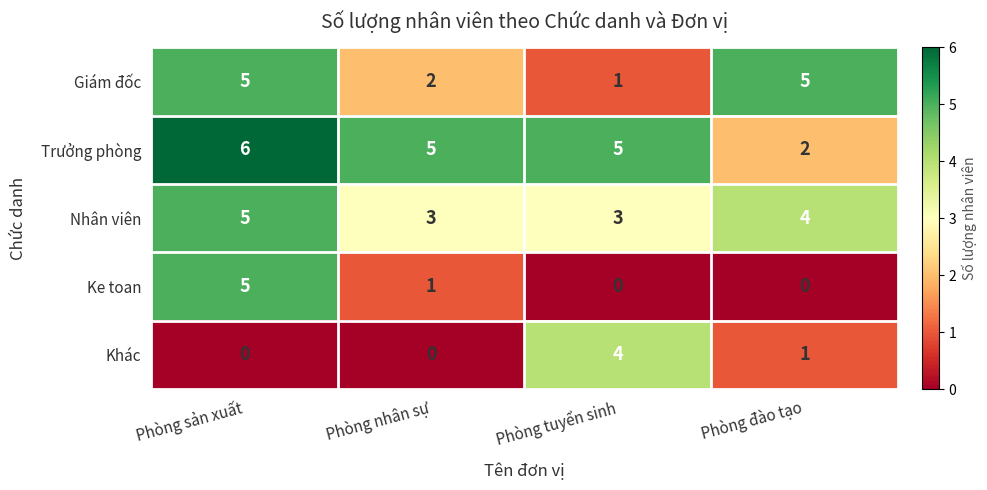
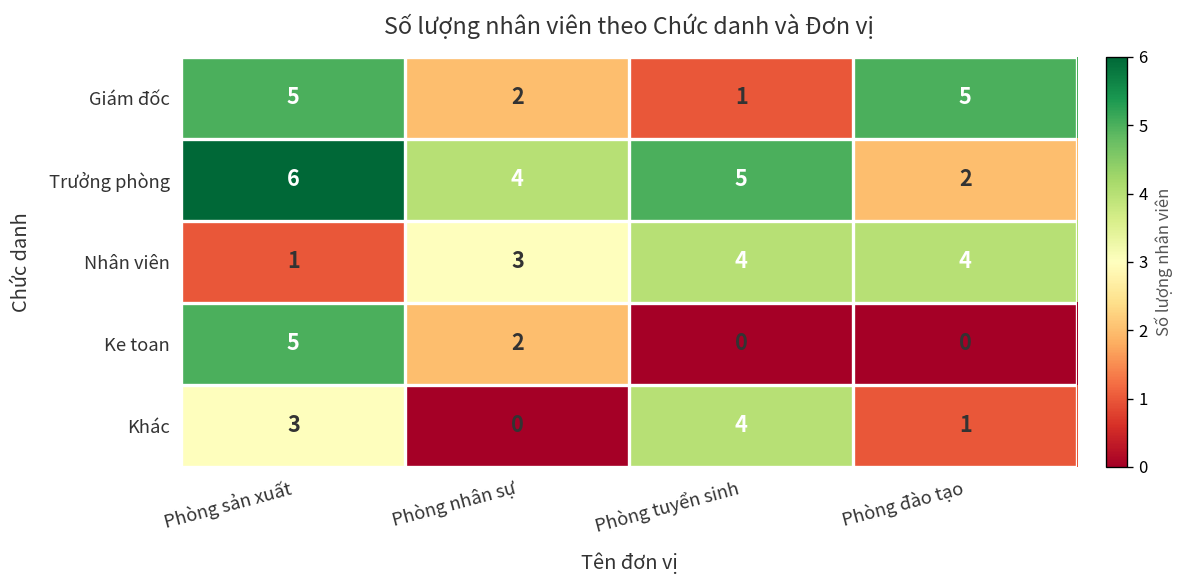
Trưởng phòng, Phòng nhân sự: 5 -> 4
Nhân viên, Phòng sản xuất: 5 -> 1
Nhân viên, Phòng tuyển sinh: 3 -> 4
Ke toan, Phòng nhân sự: 1 -> 2
Khác, Phòng sản xuất: 0 -> 3
